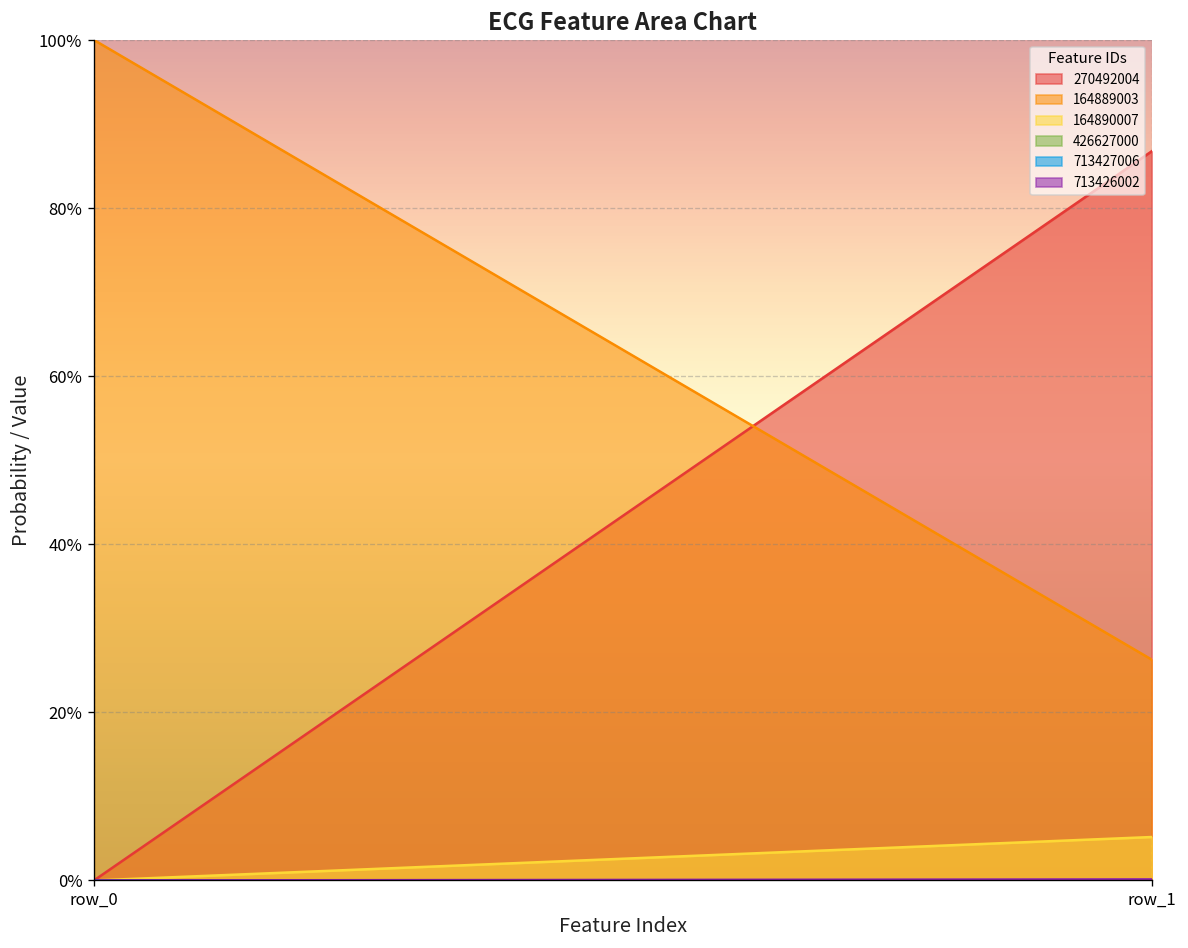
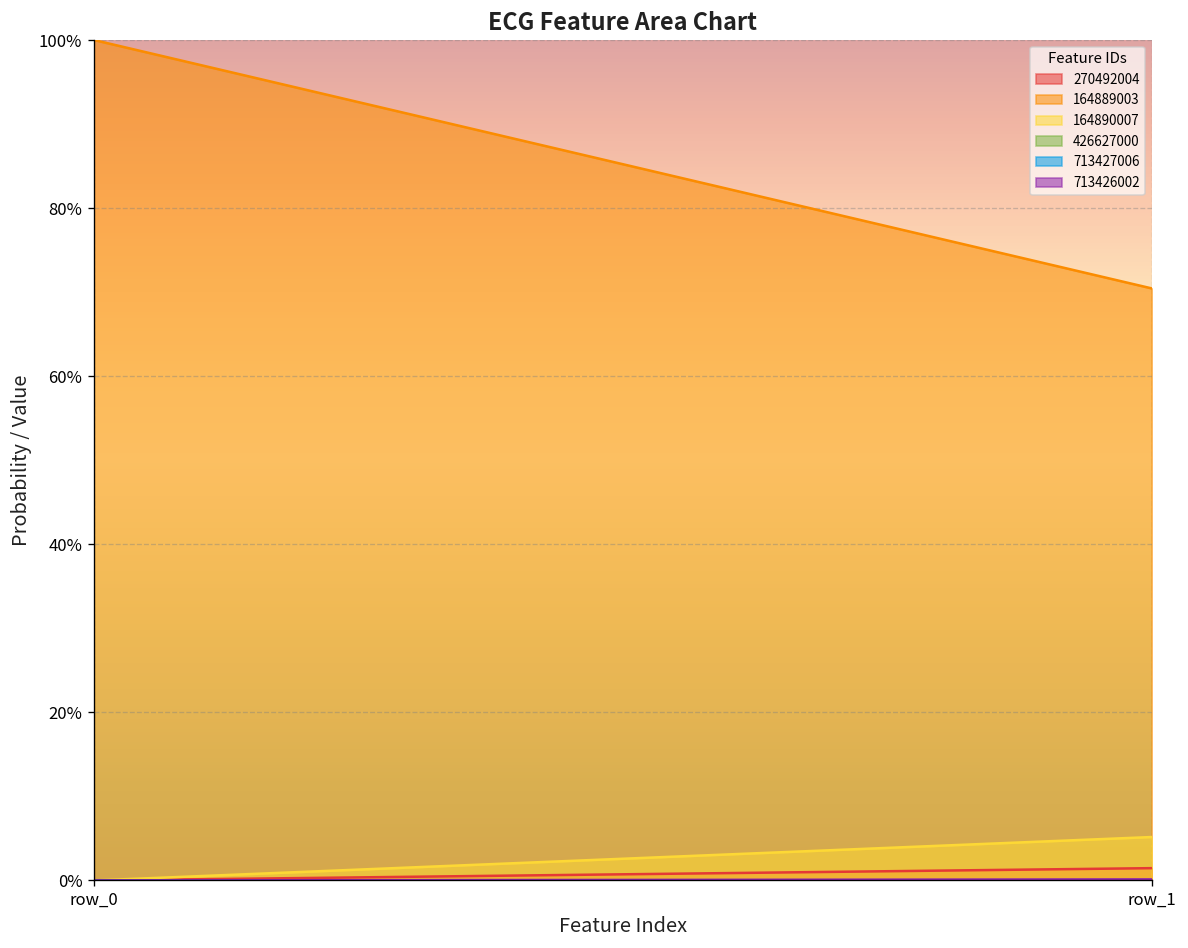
270492004, row_1: 87% -> 1%
164889003, row_1: 26% -> 70%
